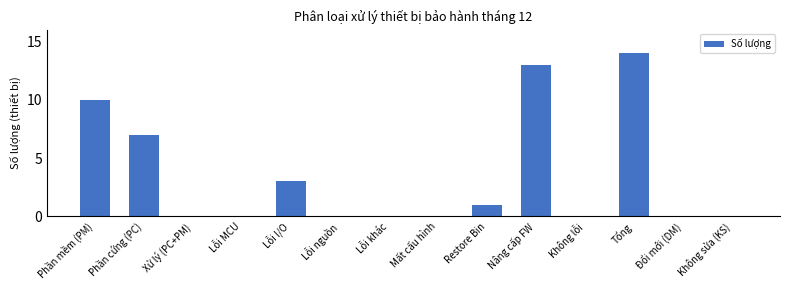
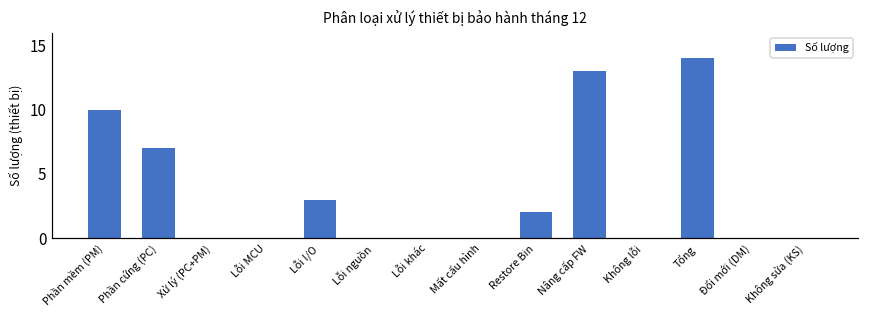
Restore Bin: 1 -> 2
